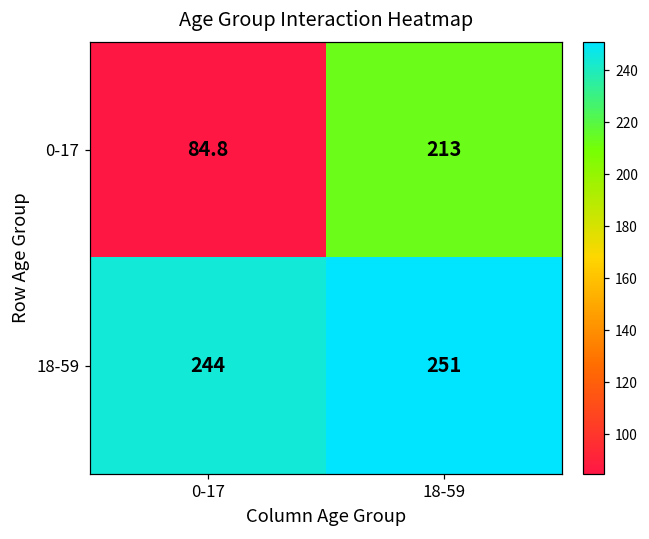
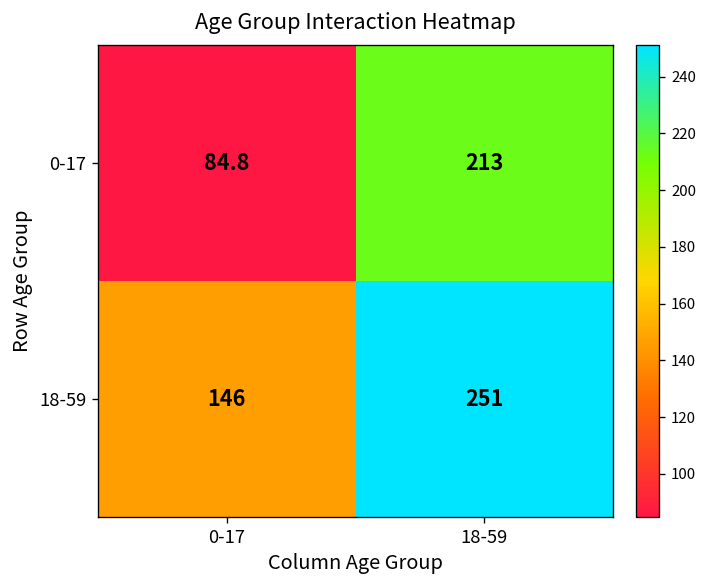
18-59, 0-17: 244 -> 146
